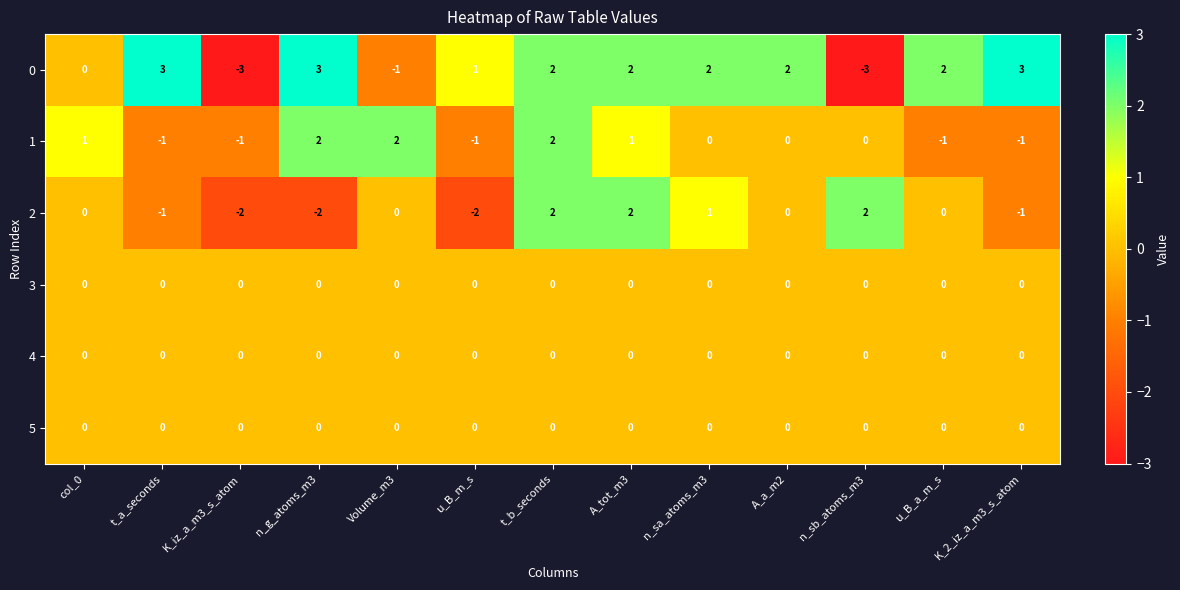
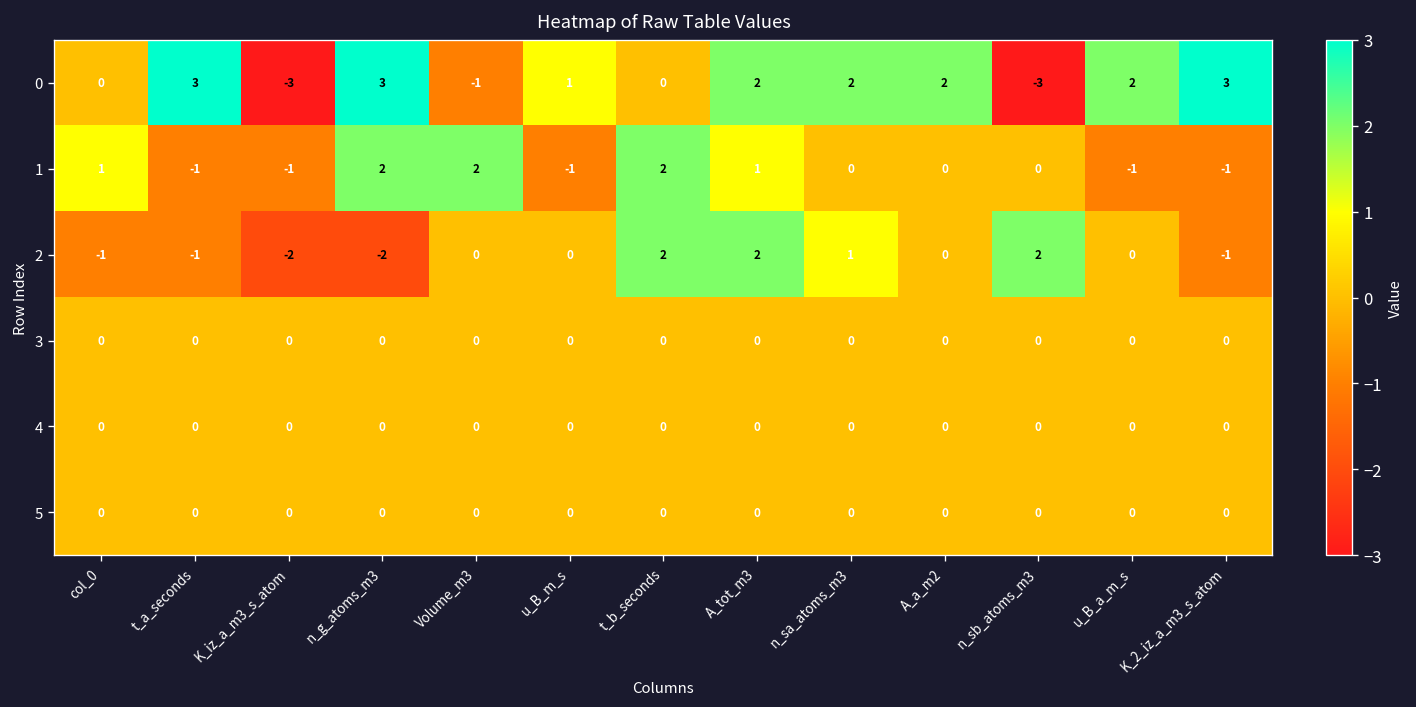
0, t_b_seconds: 2 -> 0
2, col_0: 0 -> -1
2, u_B_m_s: -2 -> 0
